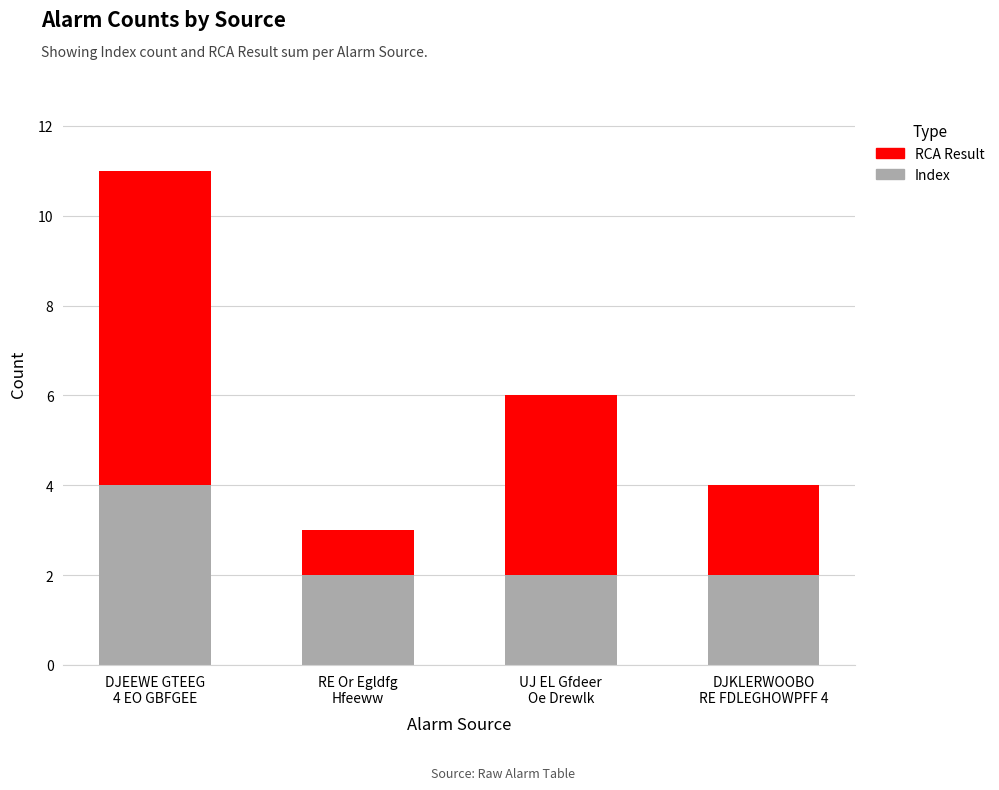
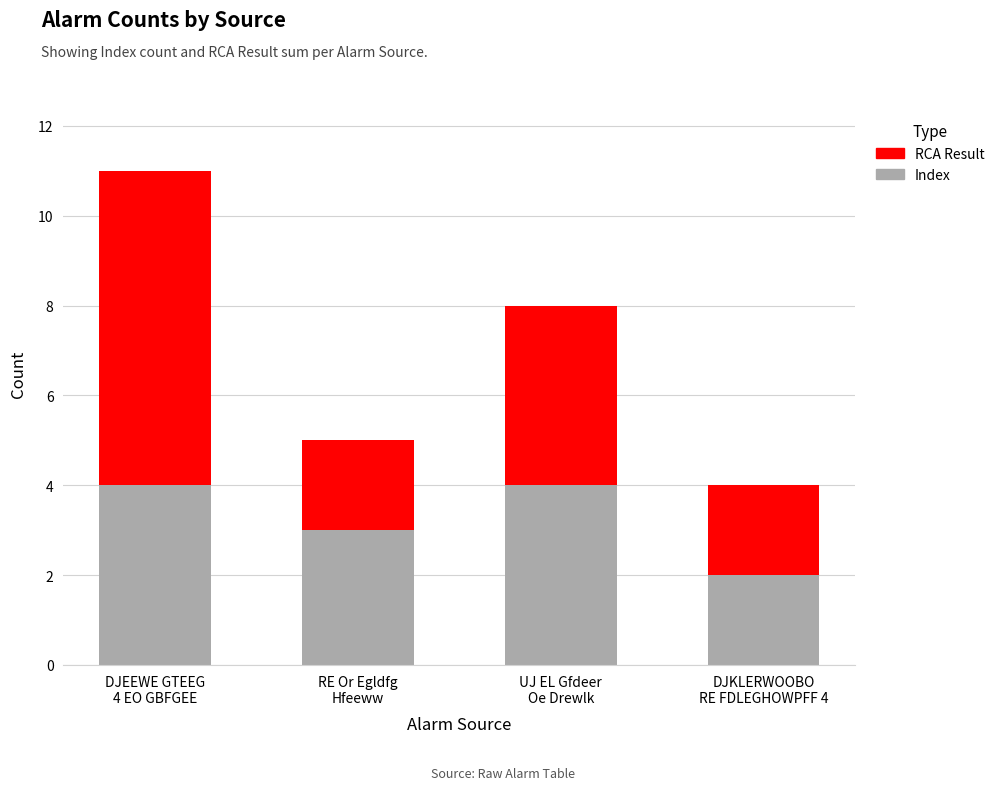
Index, RE Or Egldfg Hfeeww: 2 -> 3
RCA Result, RE Or Egldfg Hfeeww: 1 -> 2
Index, UJ EL Gfdeer Oe Drewlk: 2 -> 4
